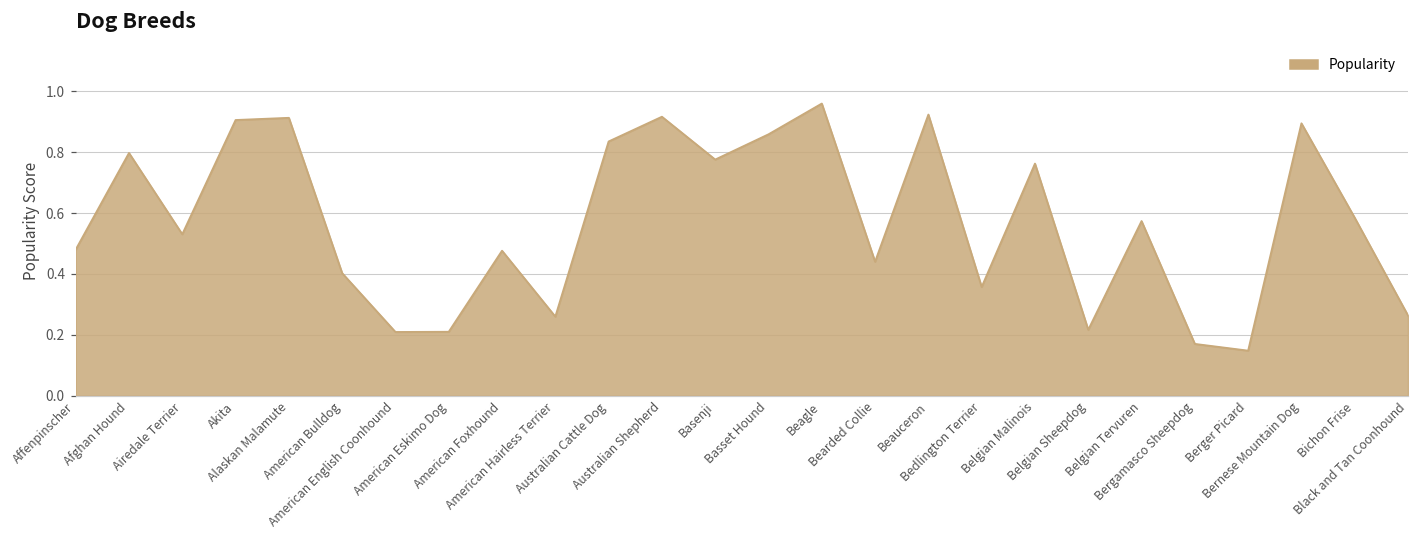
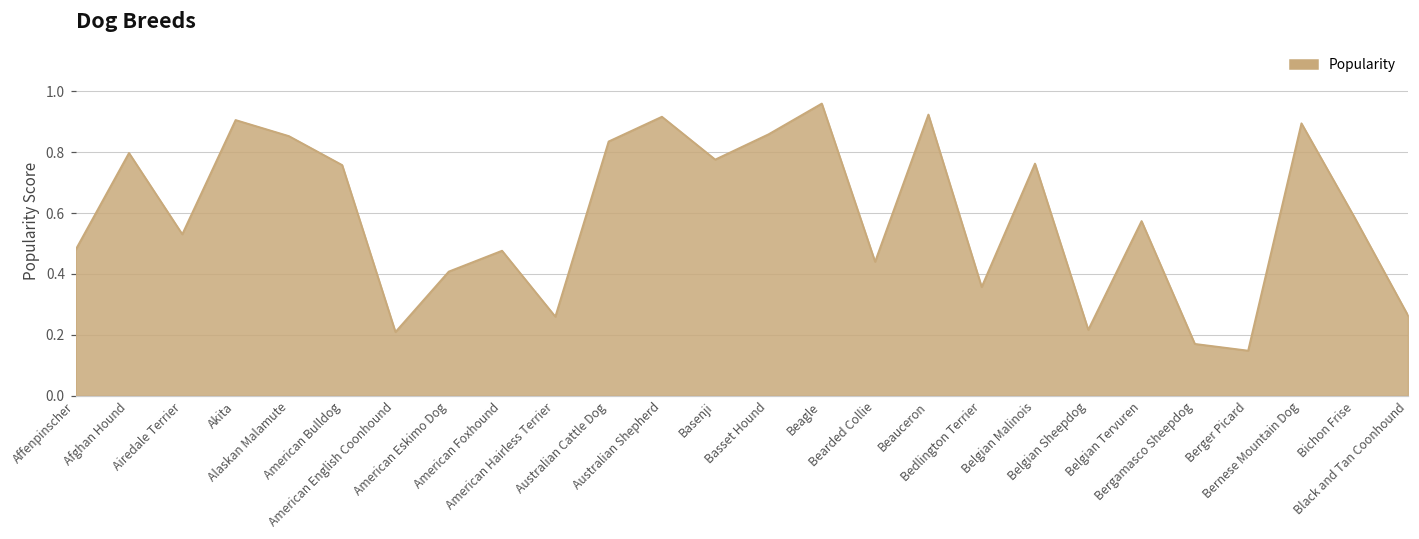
Alaskan Malamute: 0.91 -> 0.85
American Bulldog: 0.40 -> 0.76
American Eskimo Dog: 0.21 -> 0.41
